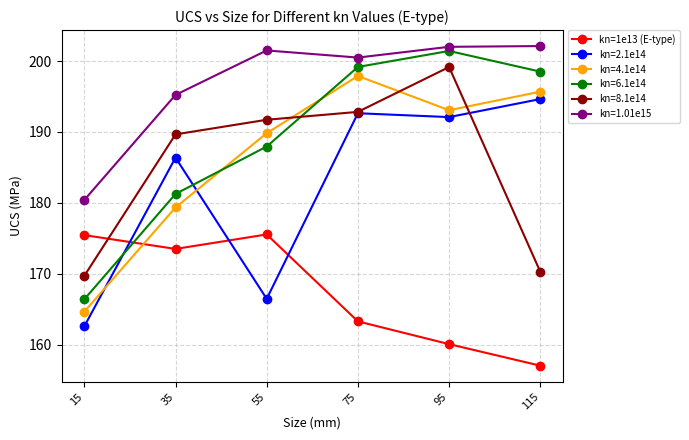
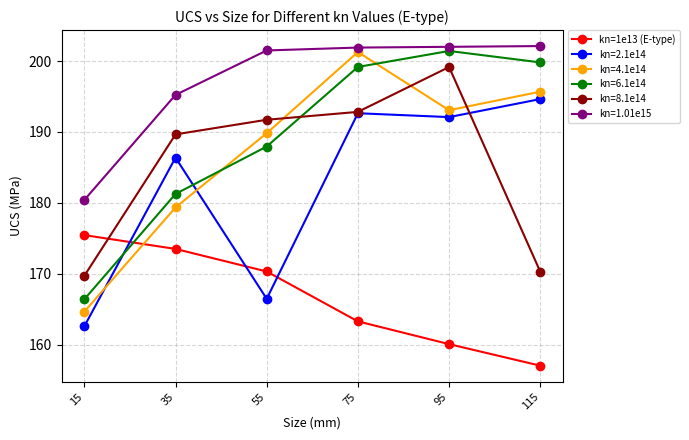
kn=1e13 (E-type), 55: 176 -> 170
kn=4.1e14, 75: 198 -> 201
kn=1.01e15, 75: 200 -> 202
kn=6.1e14, 115: 199 -> 200
